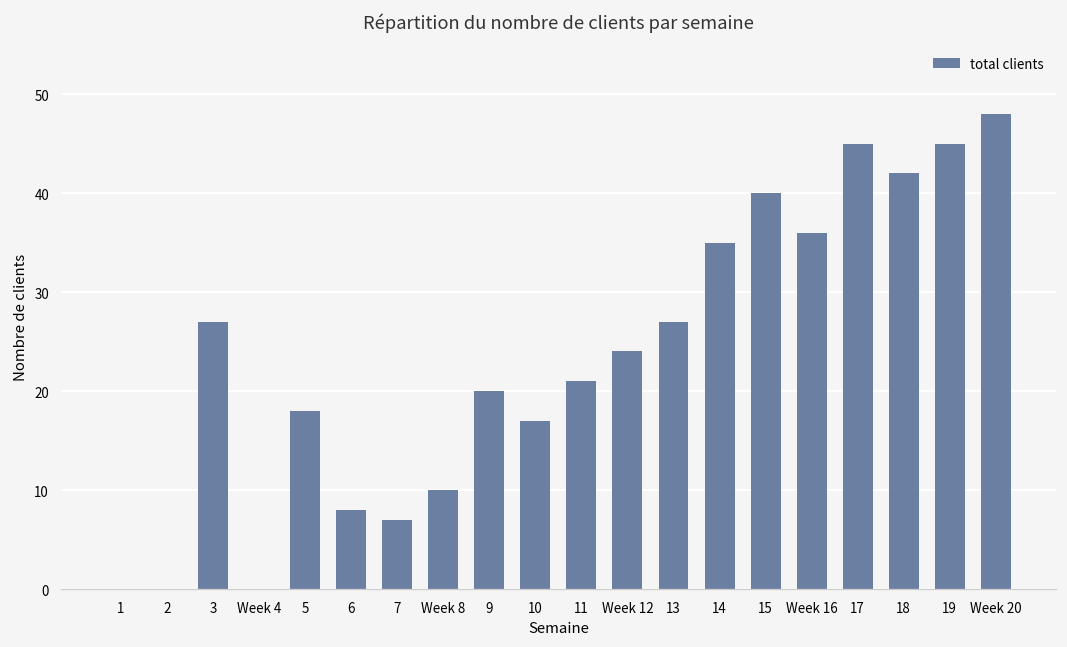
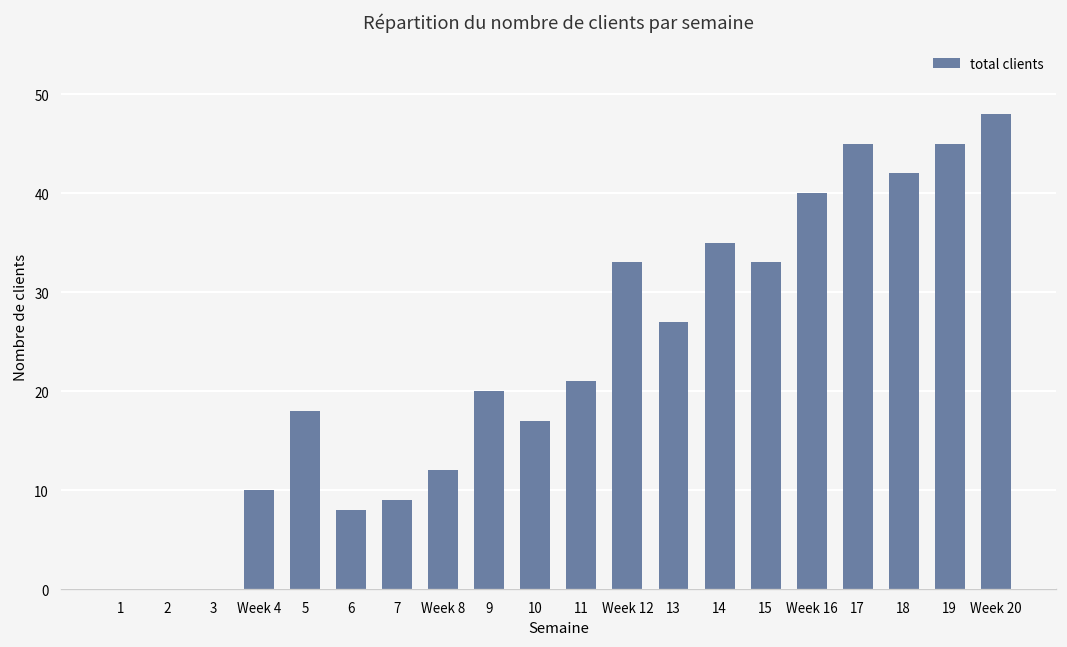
3: 27 -> 0
Week 4: 0 -> 10
7: 7 -> 9
Week 8: 10 -> 12
Week 12: 24 -> 33
15: 40 -> 33
Week 16: 36 -> 40
